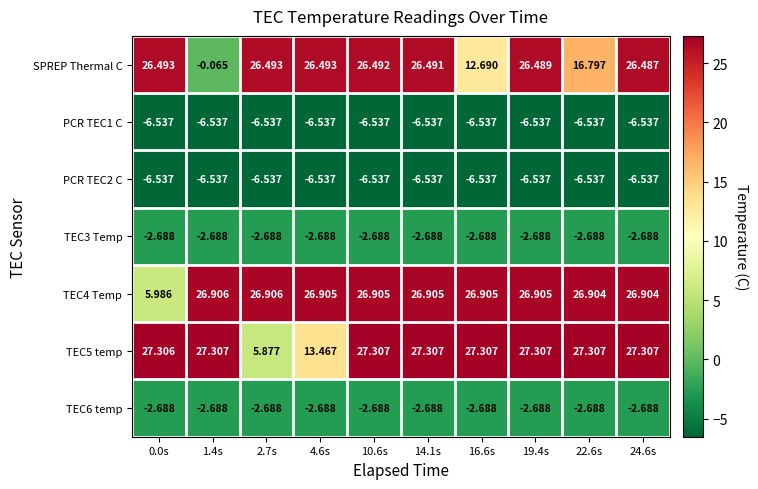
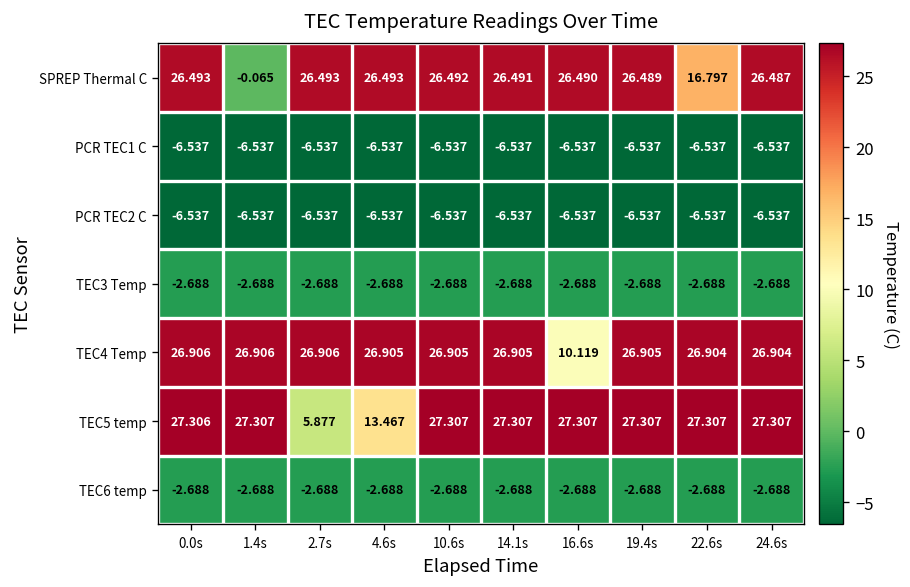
SPREP Thermal C, 16.6s: 12.690 -> 26.490
TEC4 Temp, 0.0s: 5.986 -> 26.906
TEC4 Temp, 16.6s: 26.905 -> 10.119
